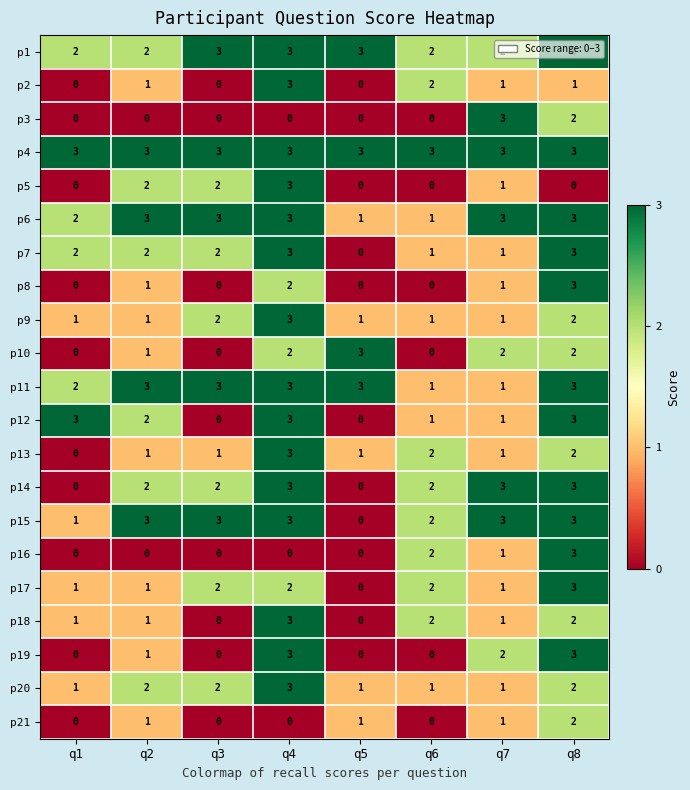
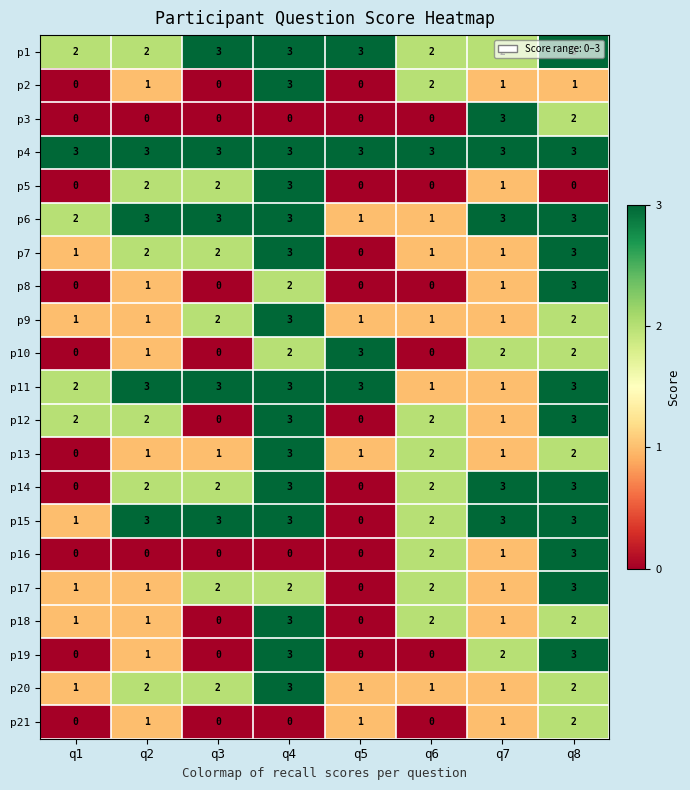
p7, q1: 2 -> 1
p12, q1: 3 -> 2
p12, q6: 1 -> 2
